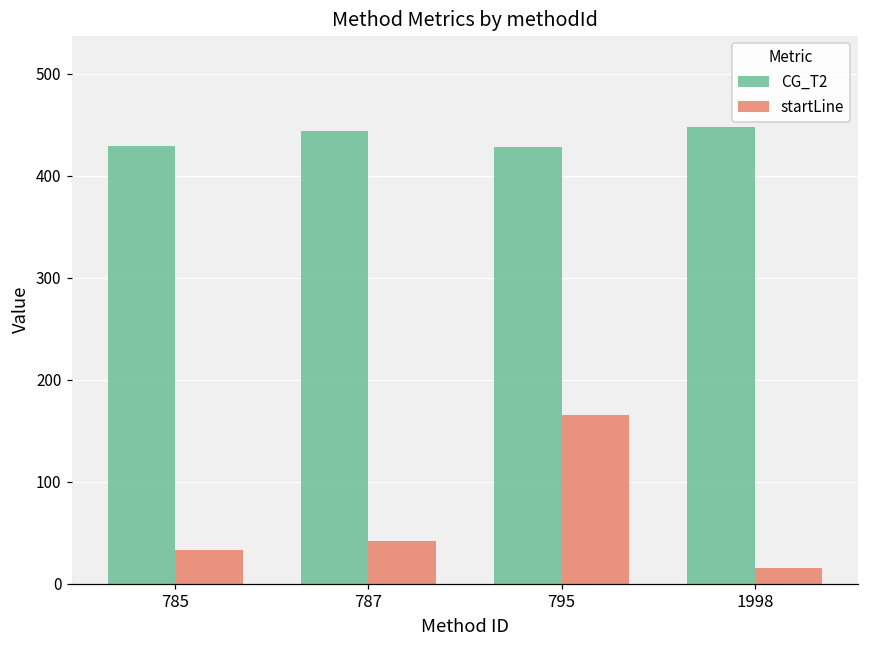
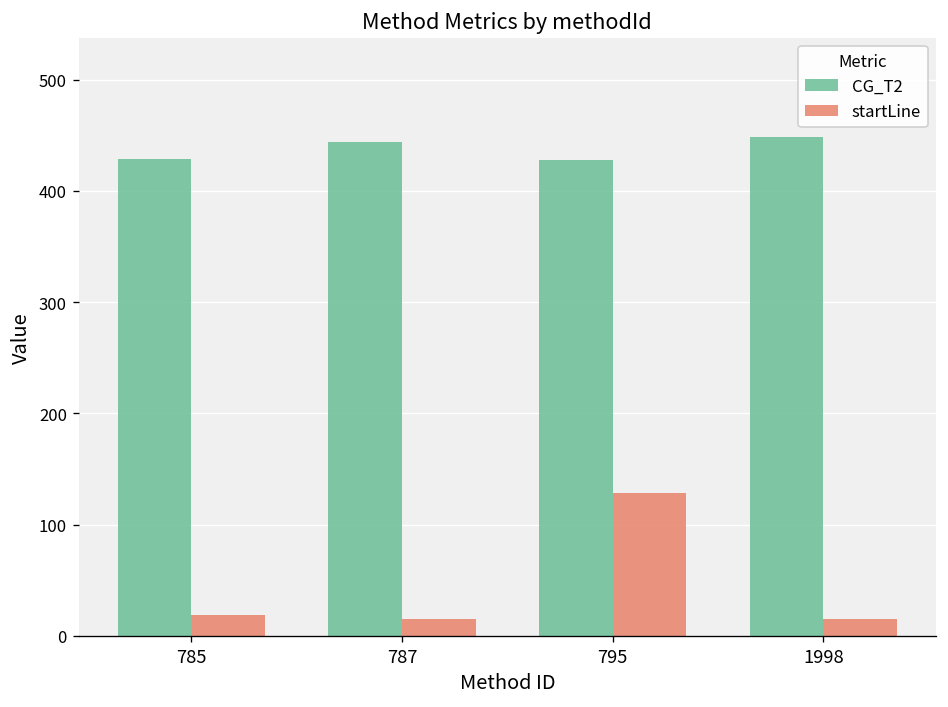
startLine, 785: 30 -> 20
startLine, 787: 40 -> 20
startLine, 795: 170 -> 130
